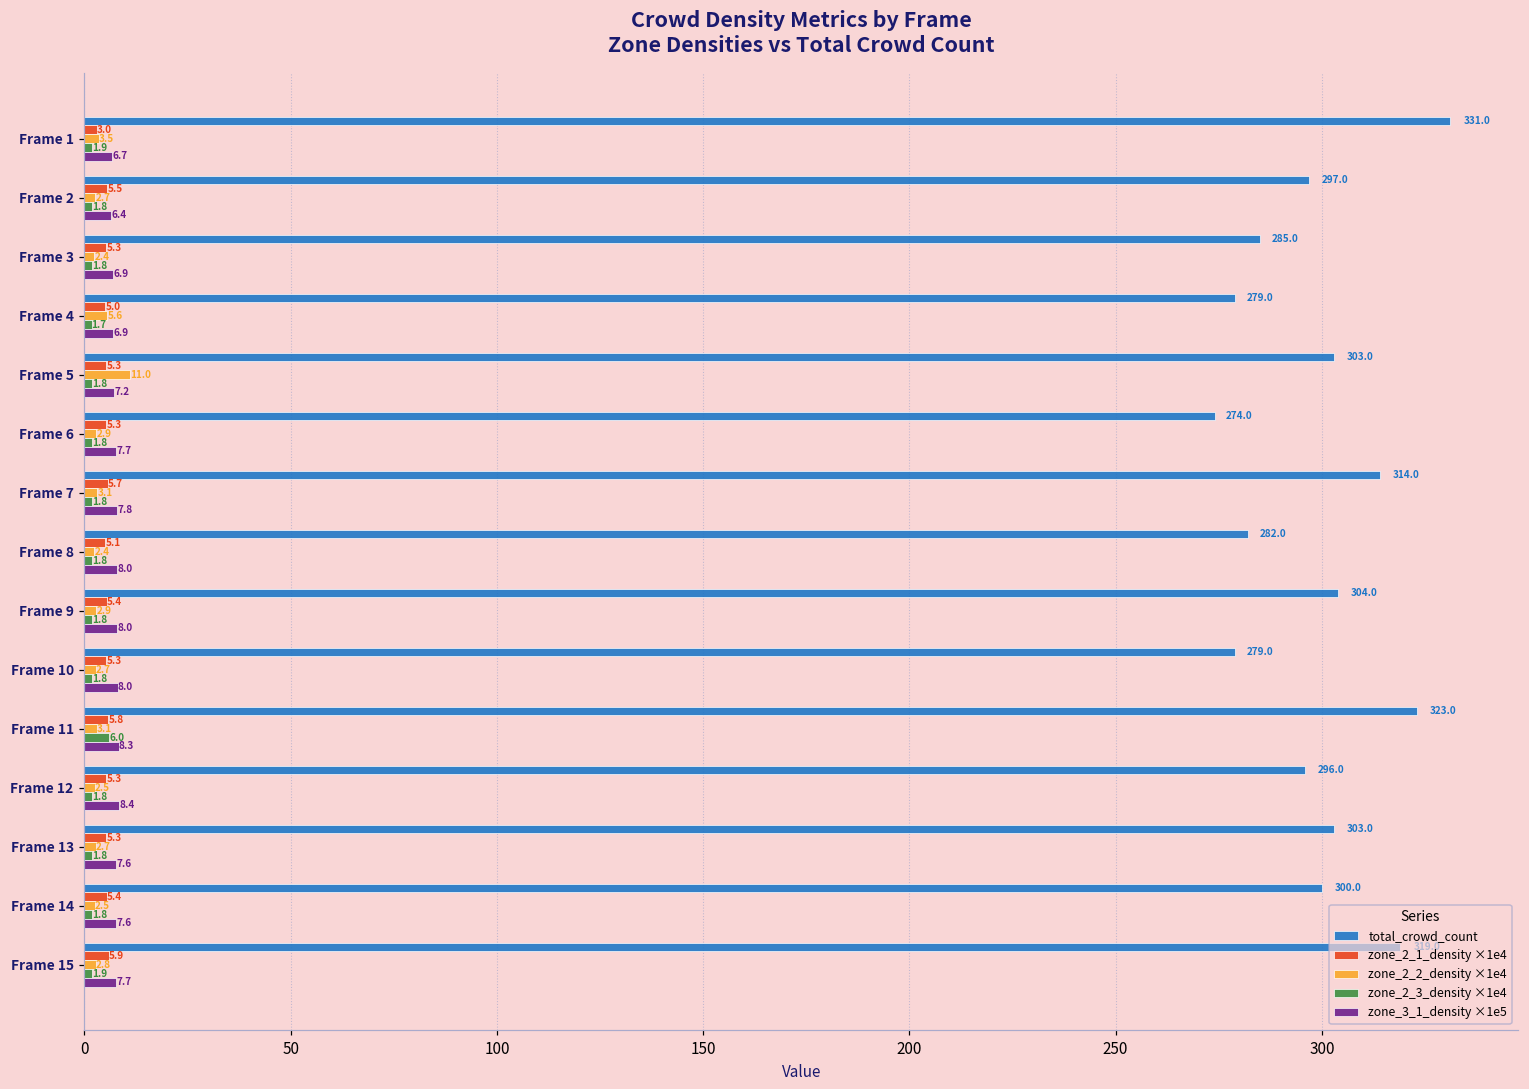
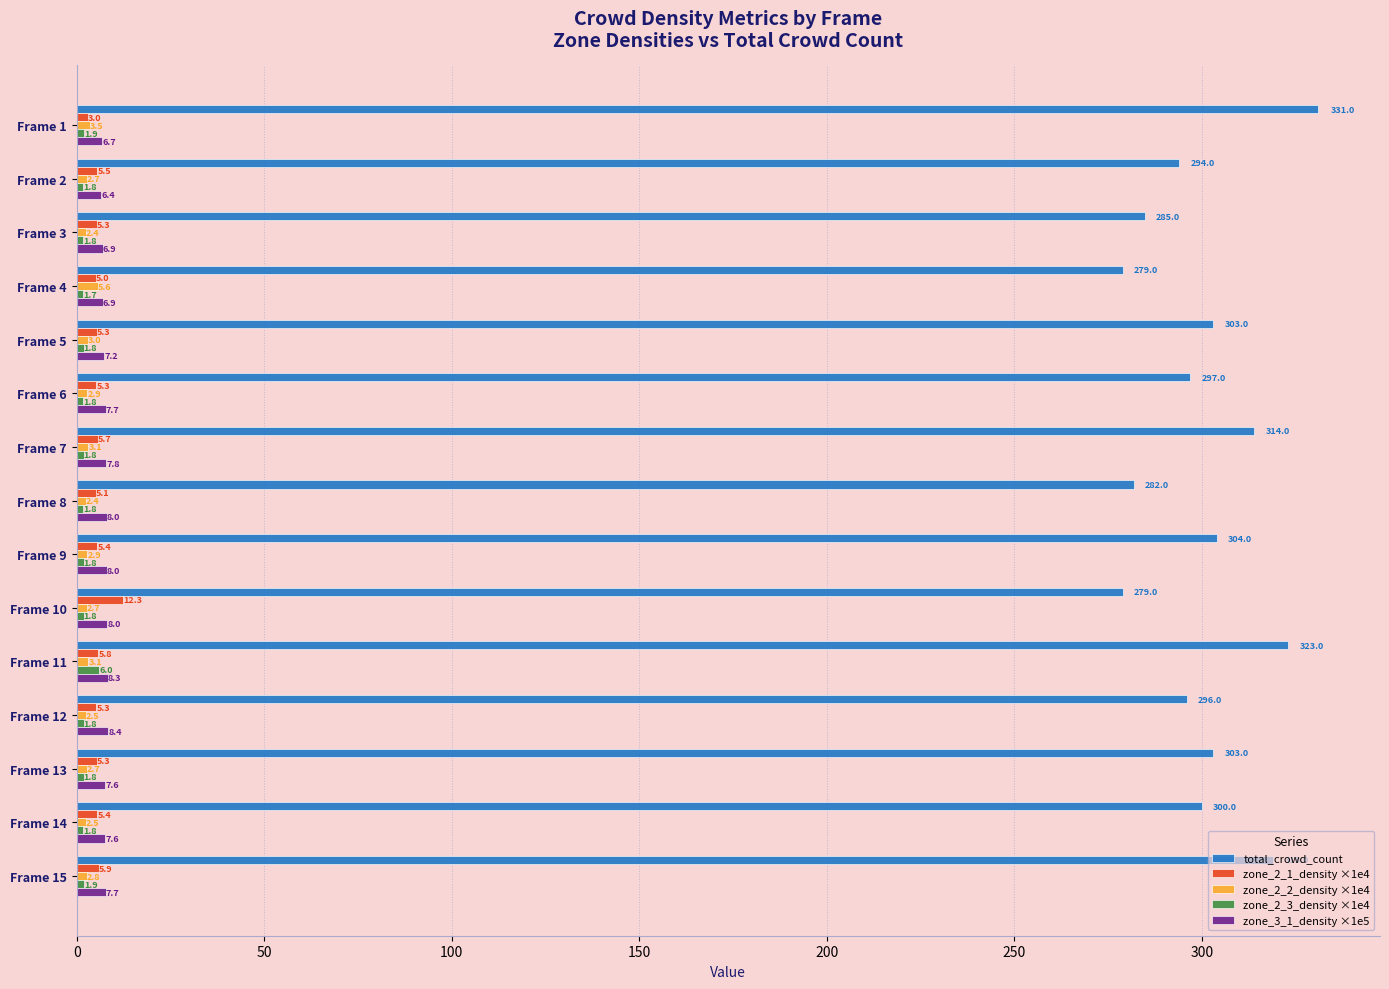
total_crowd_count, Frame 2: 297.0 -> 294.0
zone_2_2_density ×1e4, Frame 5: 11.0 -> 3.0
total_crowd_count, Frame 6: 274.0 -> 297.0
zone_2_1_density ×1e4, Frame 10: 5.3 -> 12.3
